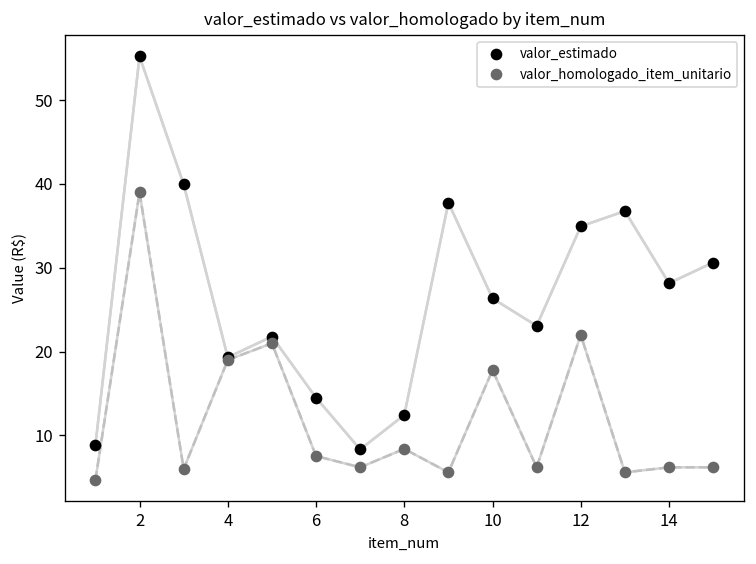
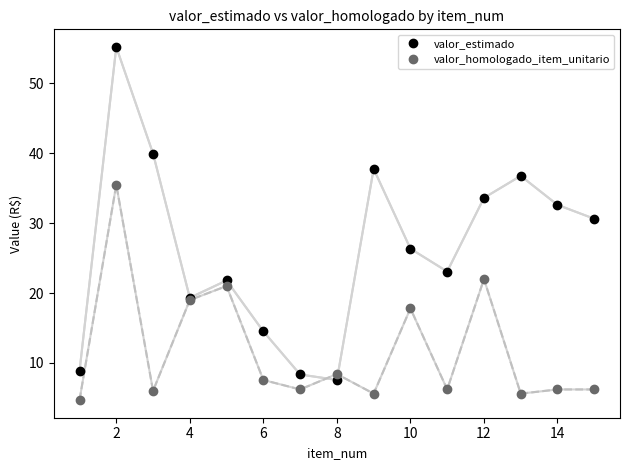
valor_homologado_item_unitario, 2: 39 -> 36
valor_estimado, 8: 12 -> 8
valor_estimado, 12: 35 -> 34
valor_estimado, 14: 28 -> 33
